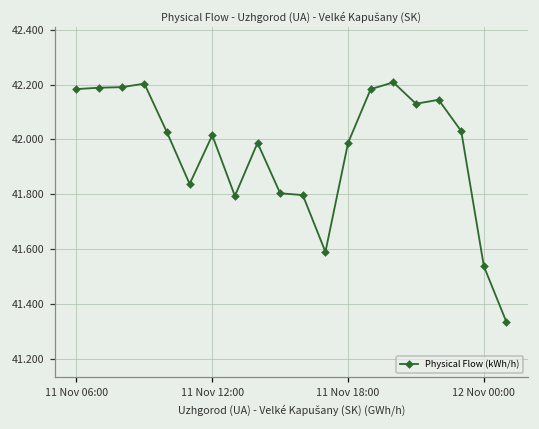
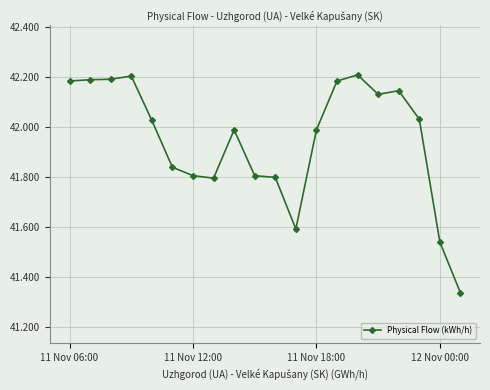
11 Nov 12:00: 42.02 -> 41.80
